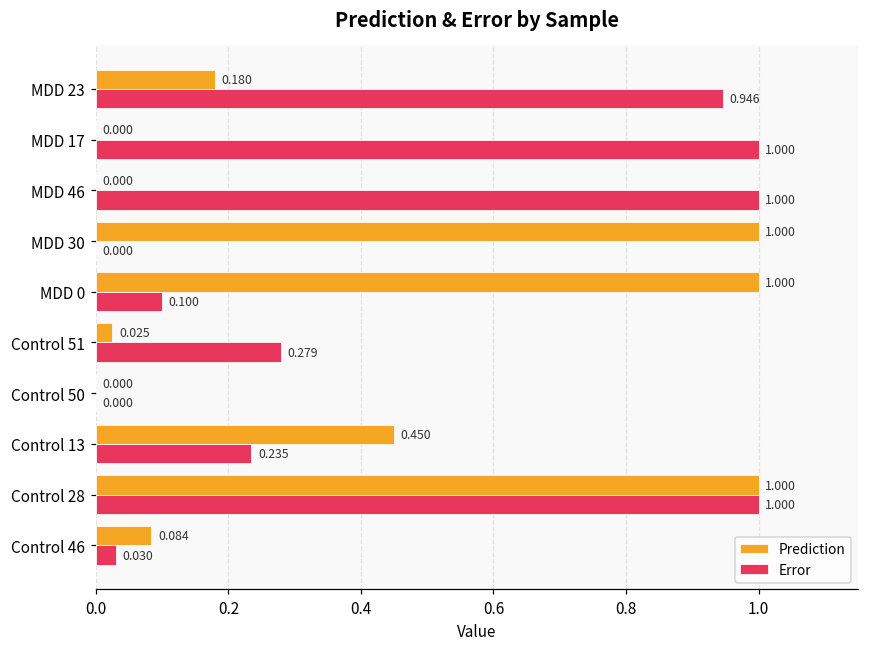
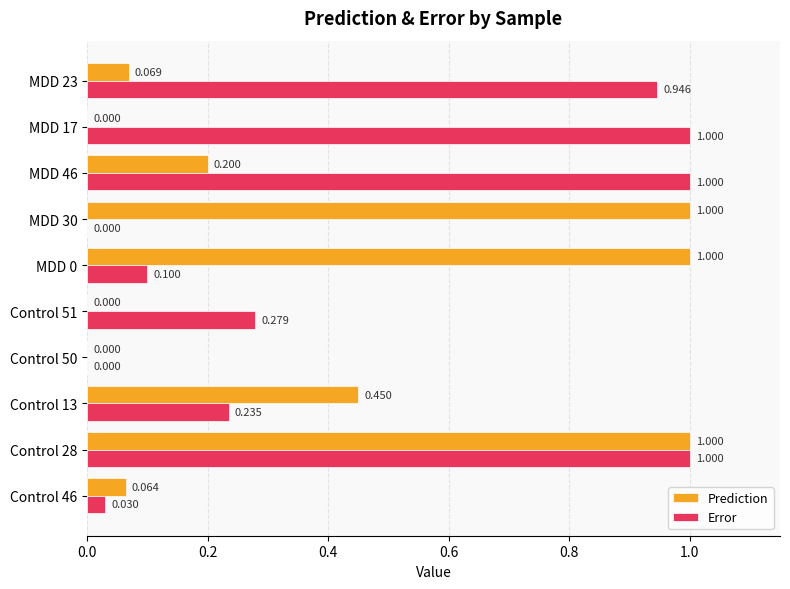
Prediction, MDD 23: 0.180 -> 0.069
Prediction, MDD 46: 0.000 -> 0.200
Prediction, Control 51: 0.025 -> 0.000
Prediction, Control 46: 0.084 -> 0.064
